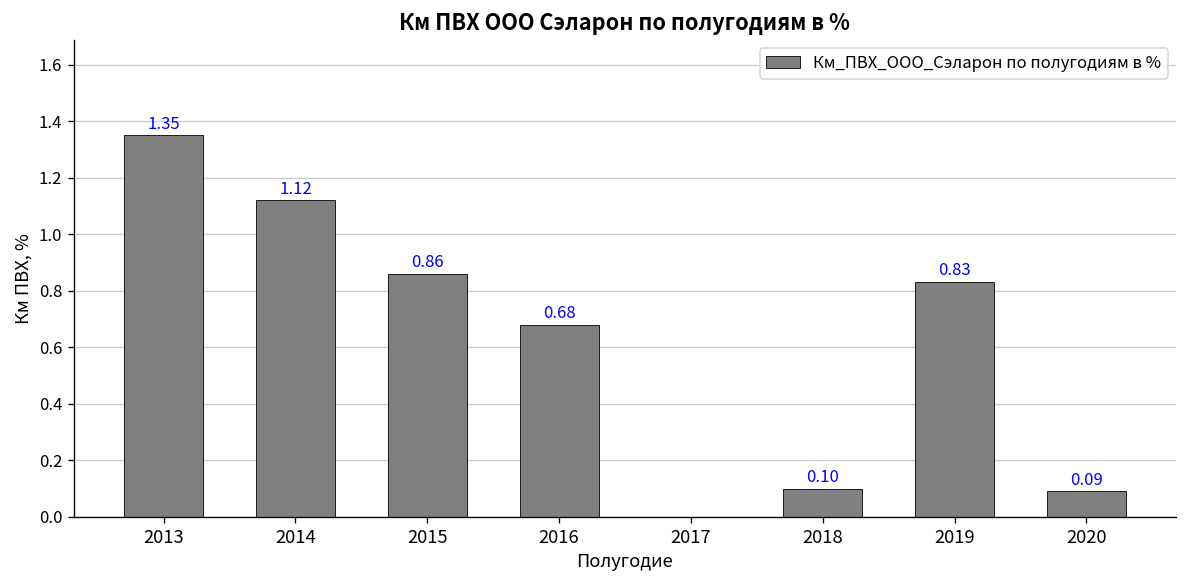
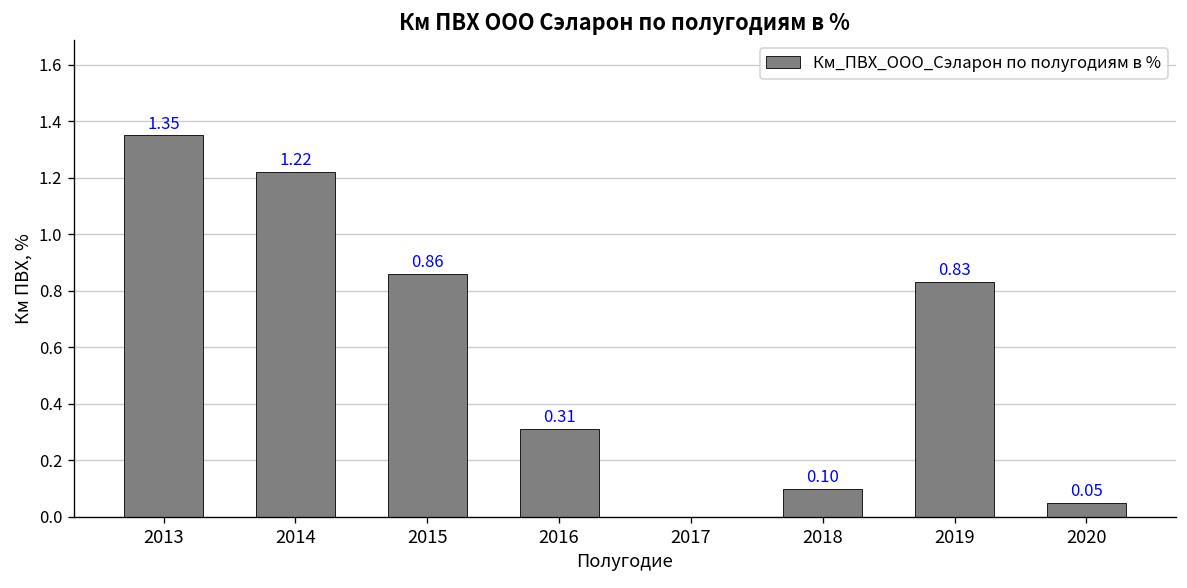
2014: 1.12 -> 1.22
2016: 0.68 -> 0.31
2020: 0.09 -> 0.05
